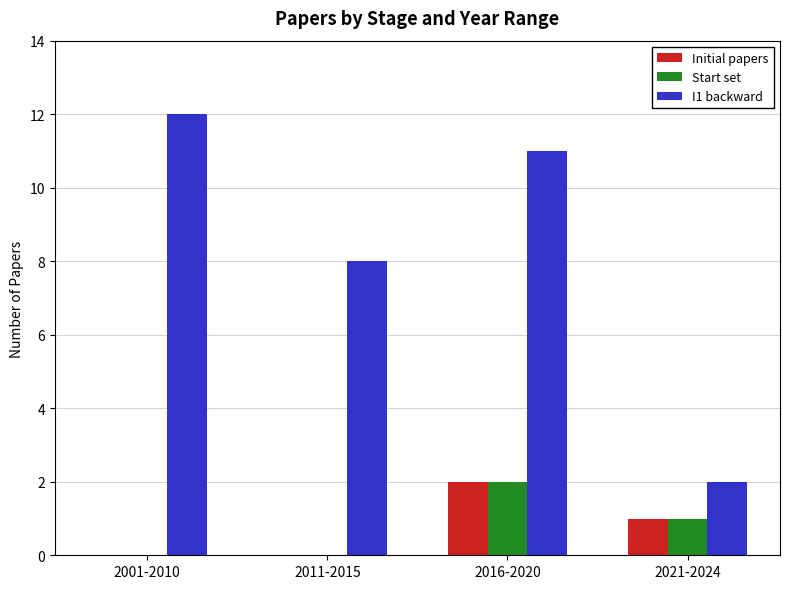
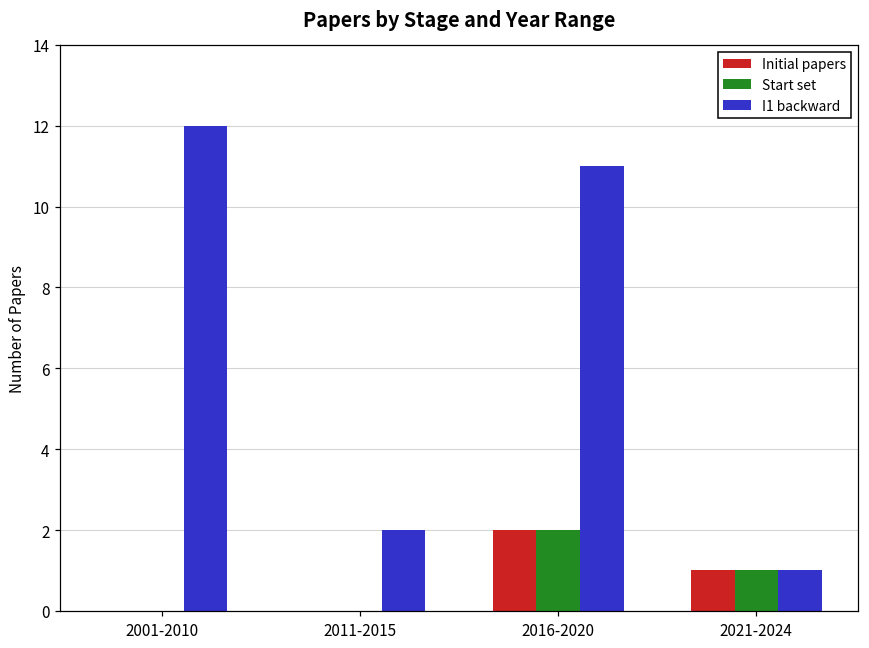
I1 backward, 2011-2015: 8 -> 2
I1 backward, 2021-2024: 2 -> 1
